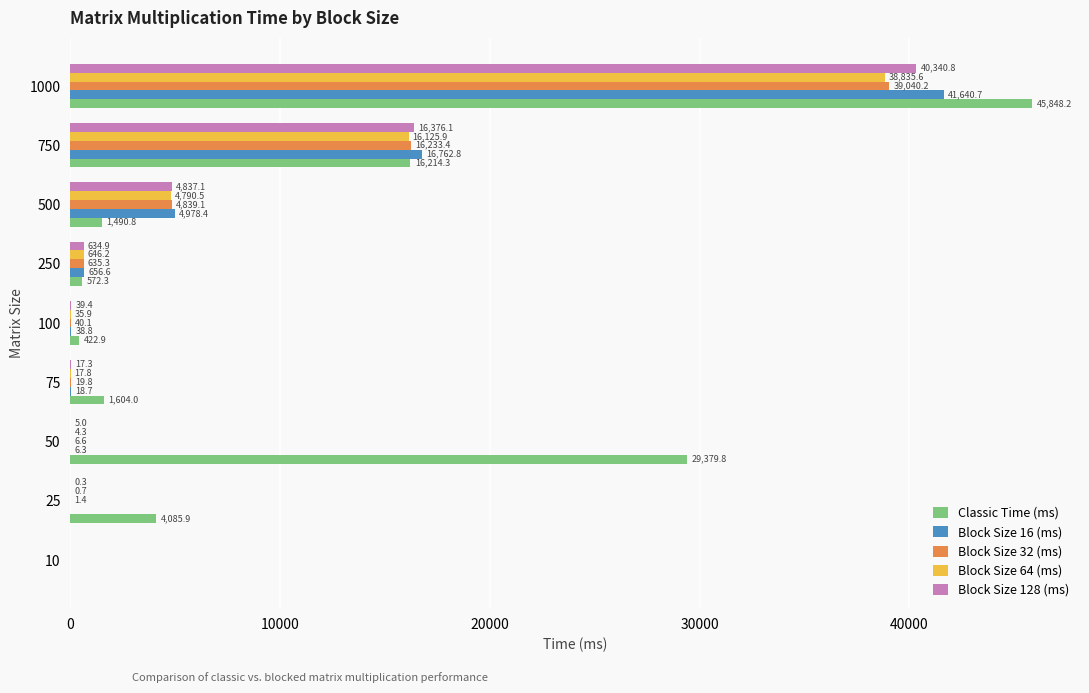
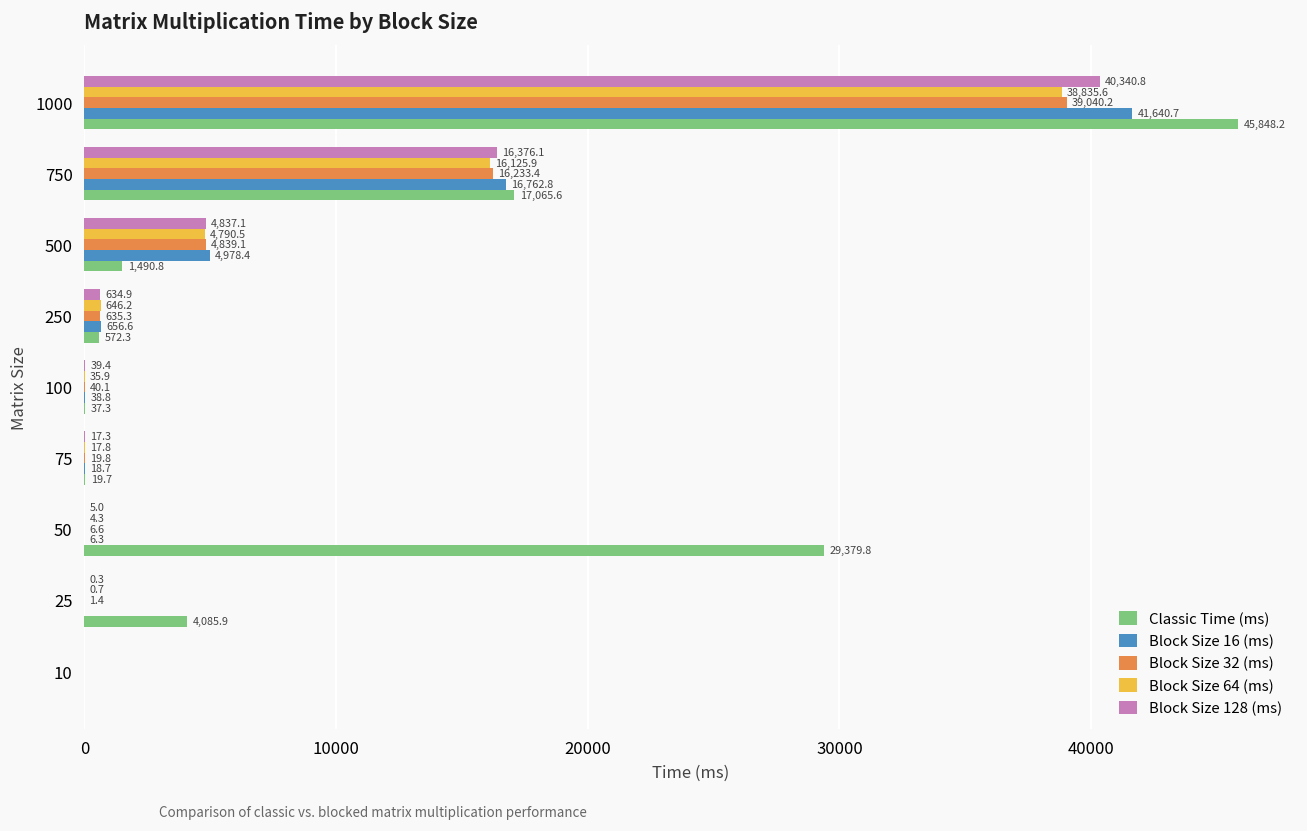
Classic Time (ms), 750: 16,214.3 -> 17,065.6
Classic Time (ms), 100: 422.9 -> 37.3
Classic Time (ms), 75: 1,604.0 -> 19.7
